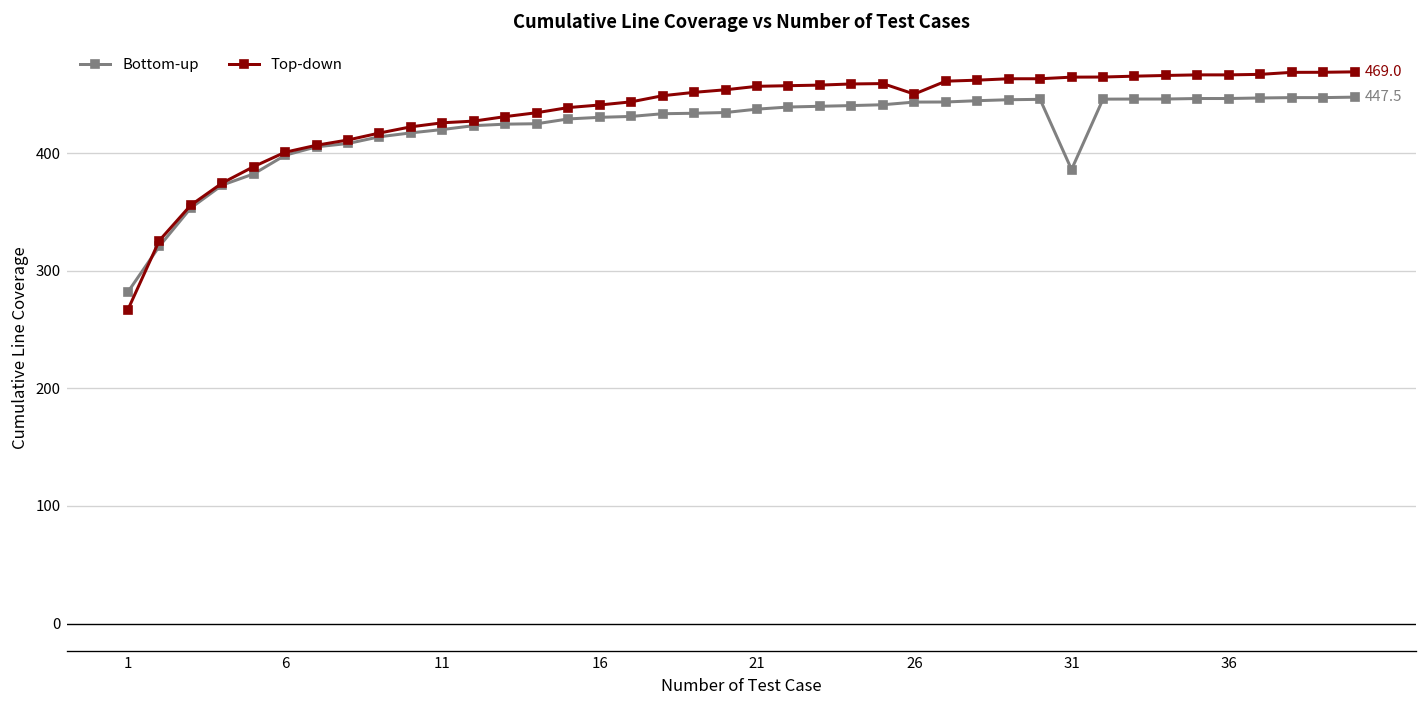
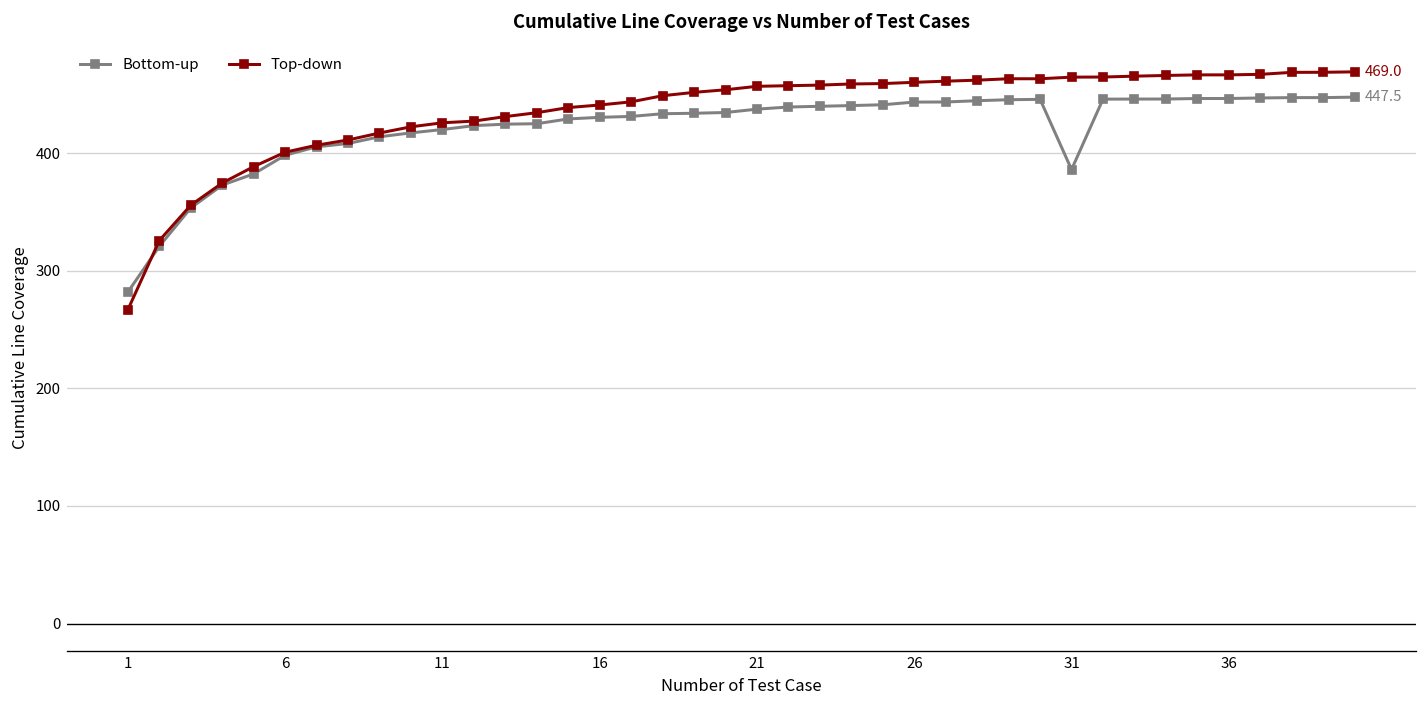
Top-down, 26: 450 -> 460
